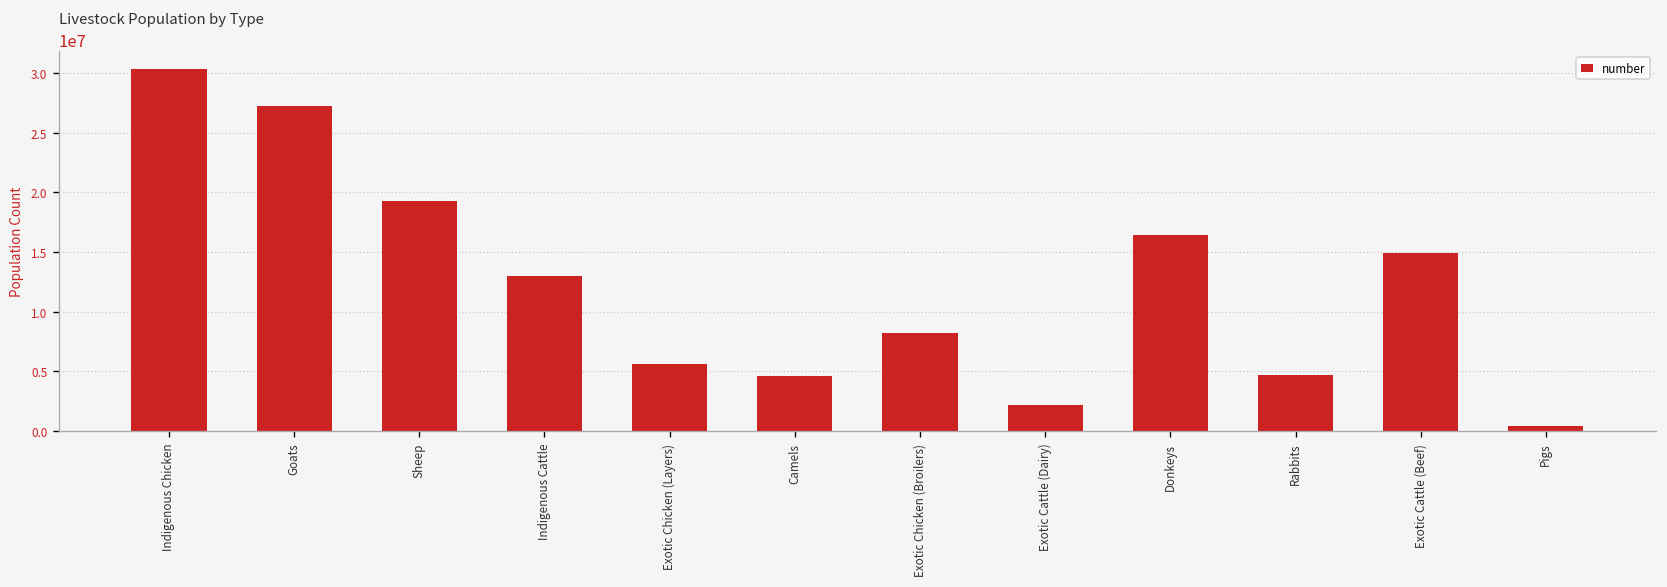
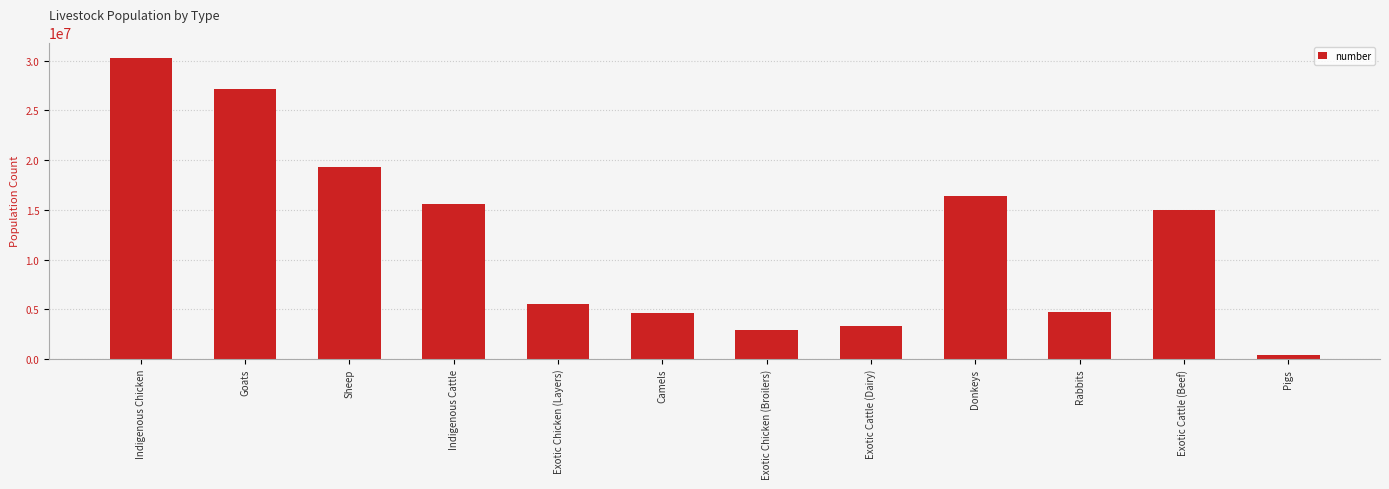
Indigenous Cattle: 13000000 -> 16000000
Exotic Chicken (Broilers): 8000000 -> 3000000
Exotic Cattle (Dairy): 2000000 -> 3000000
